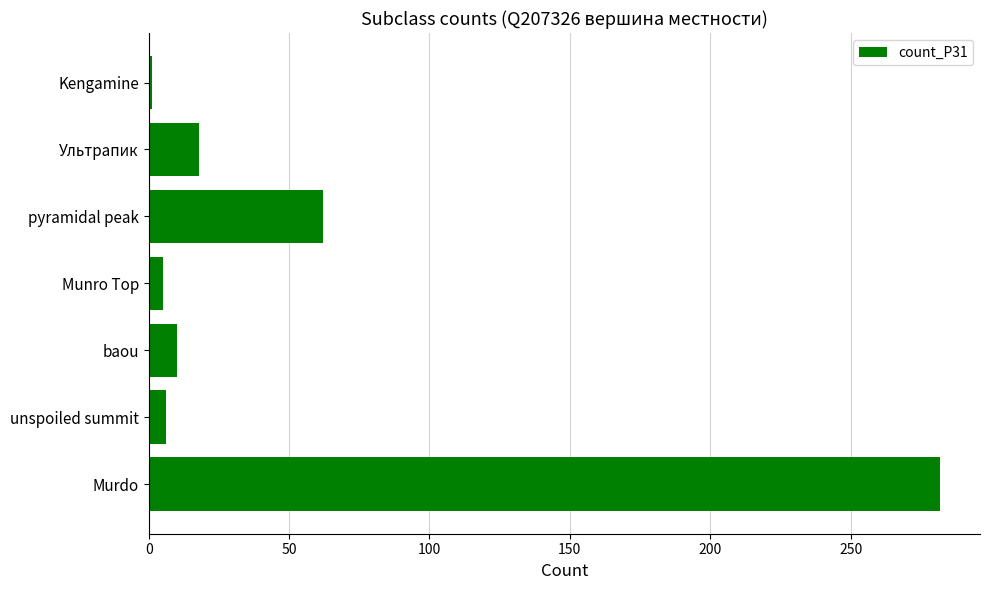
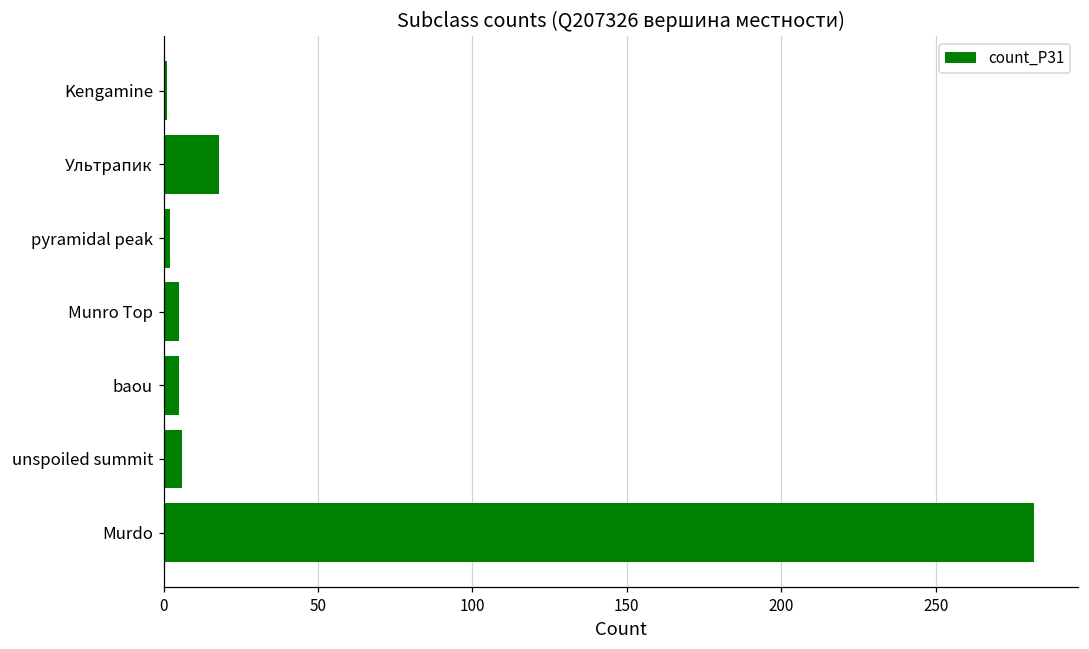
pyramidal peak: 62 -> 2
baou: 10 -> 5
